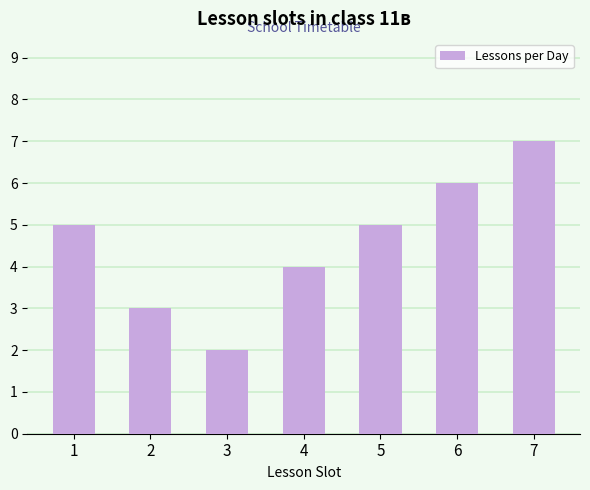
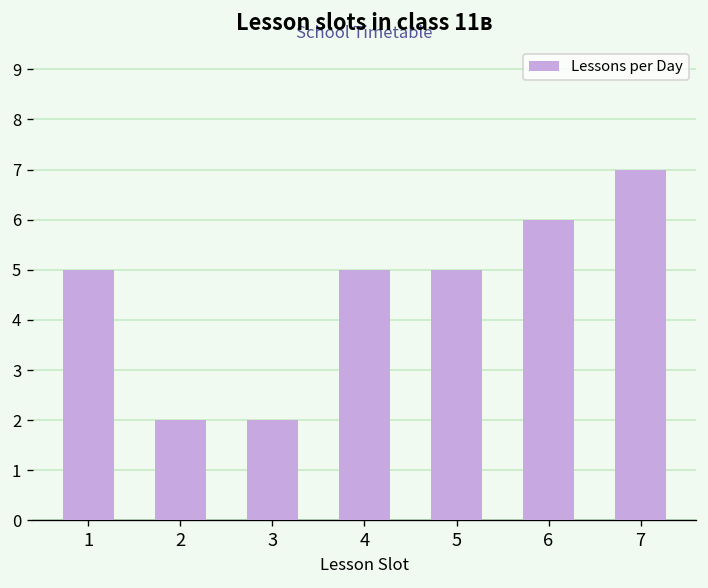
2: 3 -> 2
4: 4 -> 5
